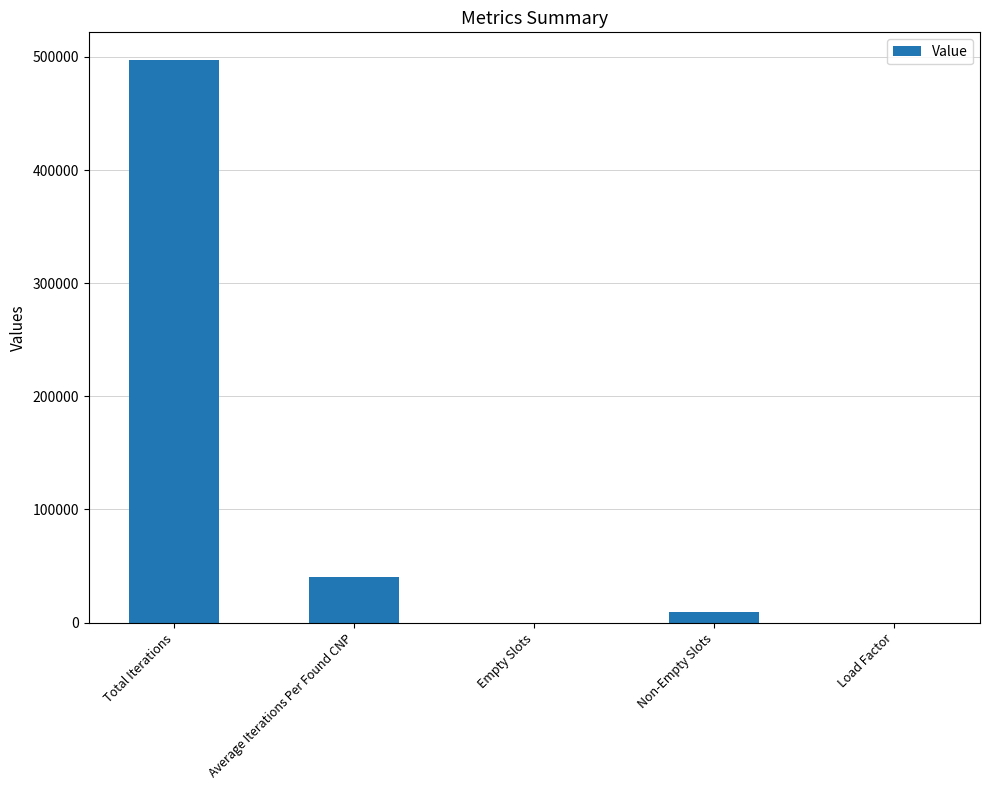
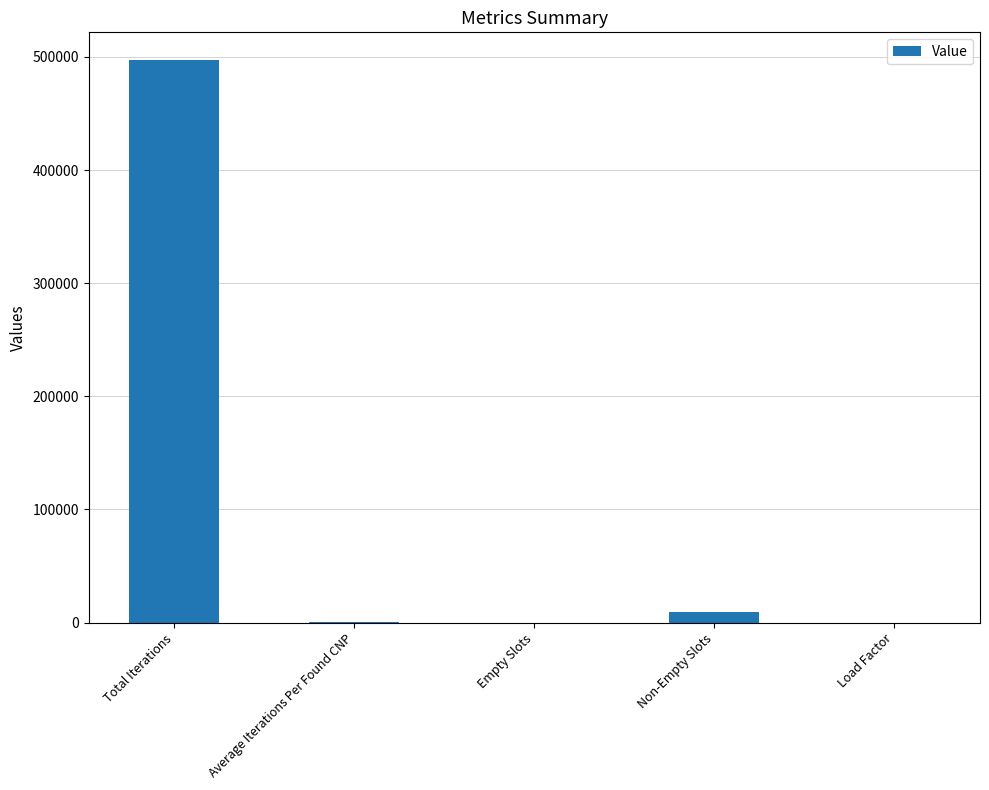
Average Iterations Per Found CNP: 40000 -> 0
